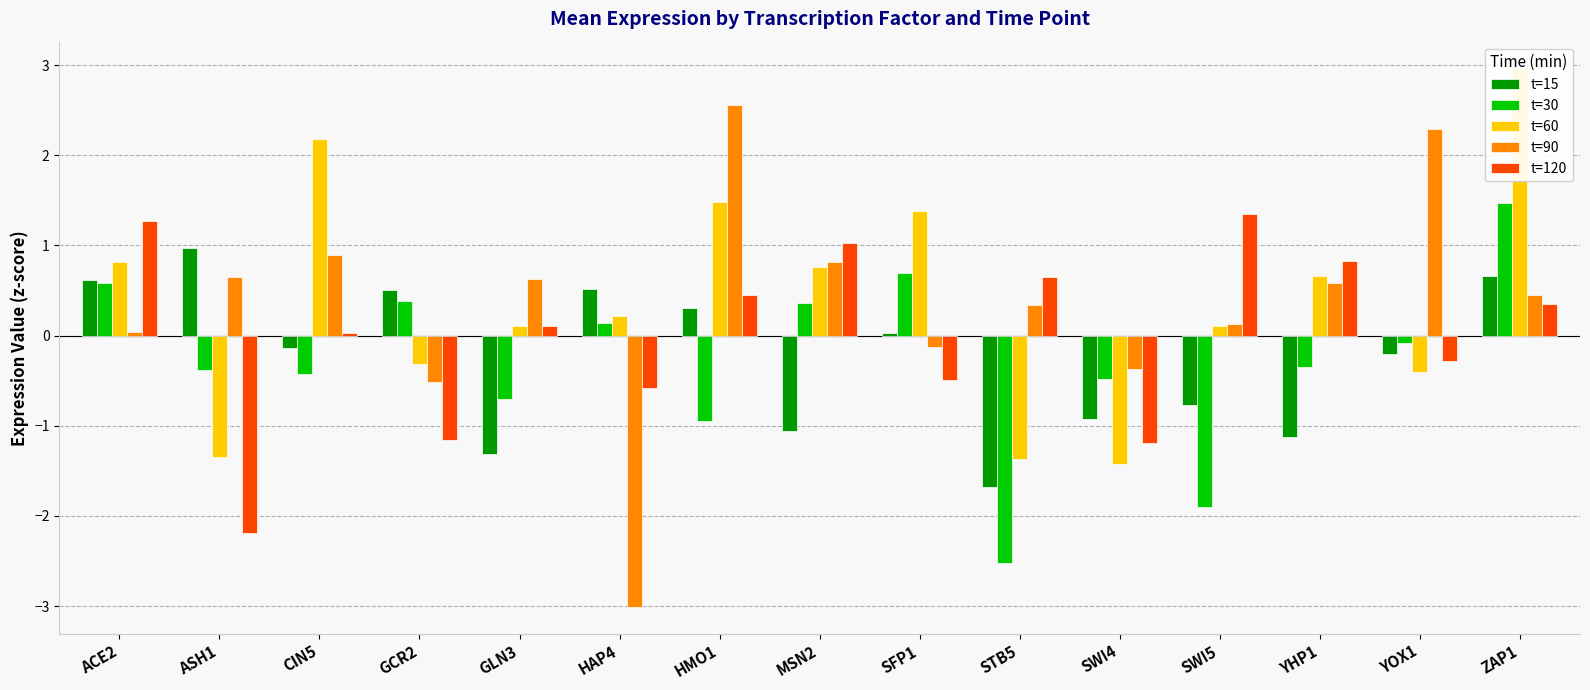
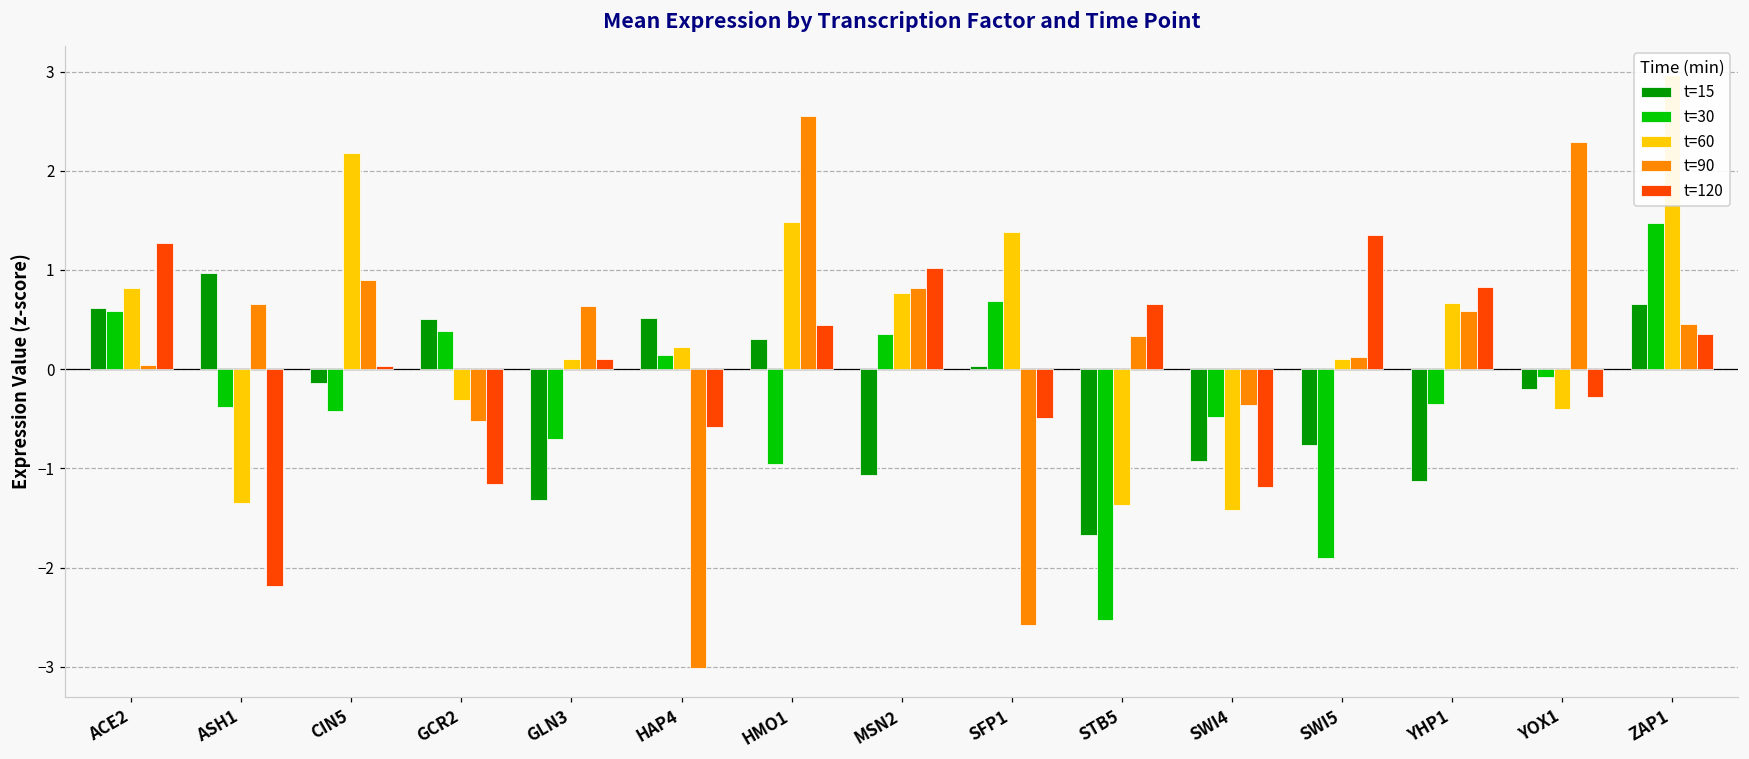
t=90, SFP1: -0.1 -> -2.6
